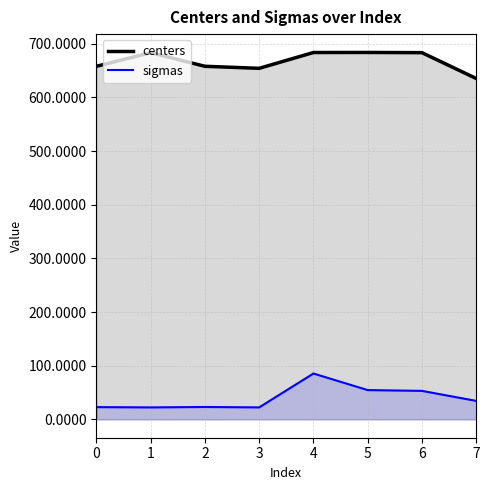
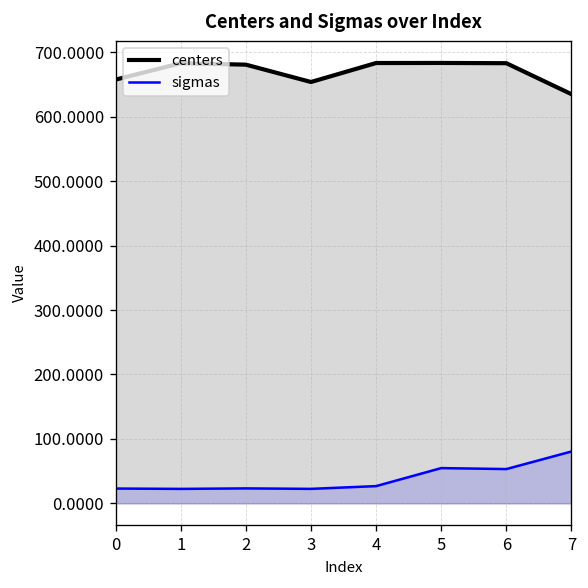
centers, 2: 660 -> 680
sigmas, 4: 90 -> 30
sigmas, 7: 30 -> 80
